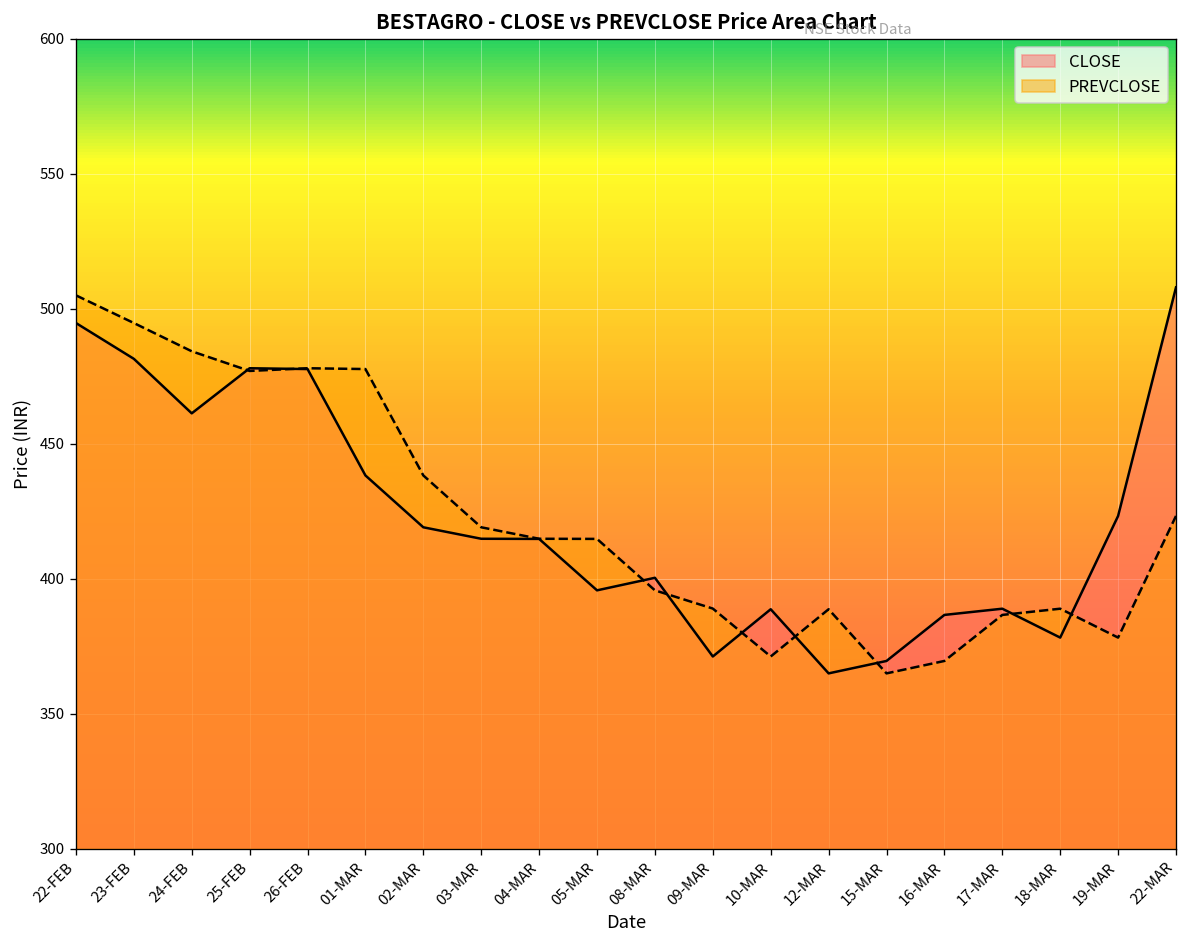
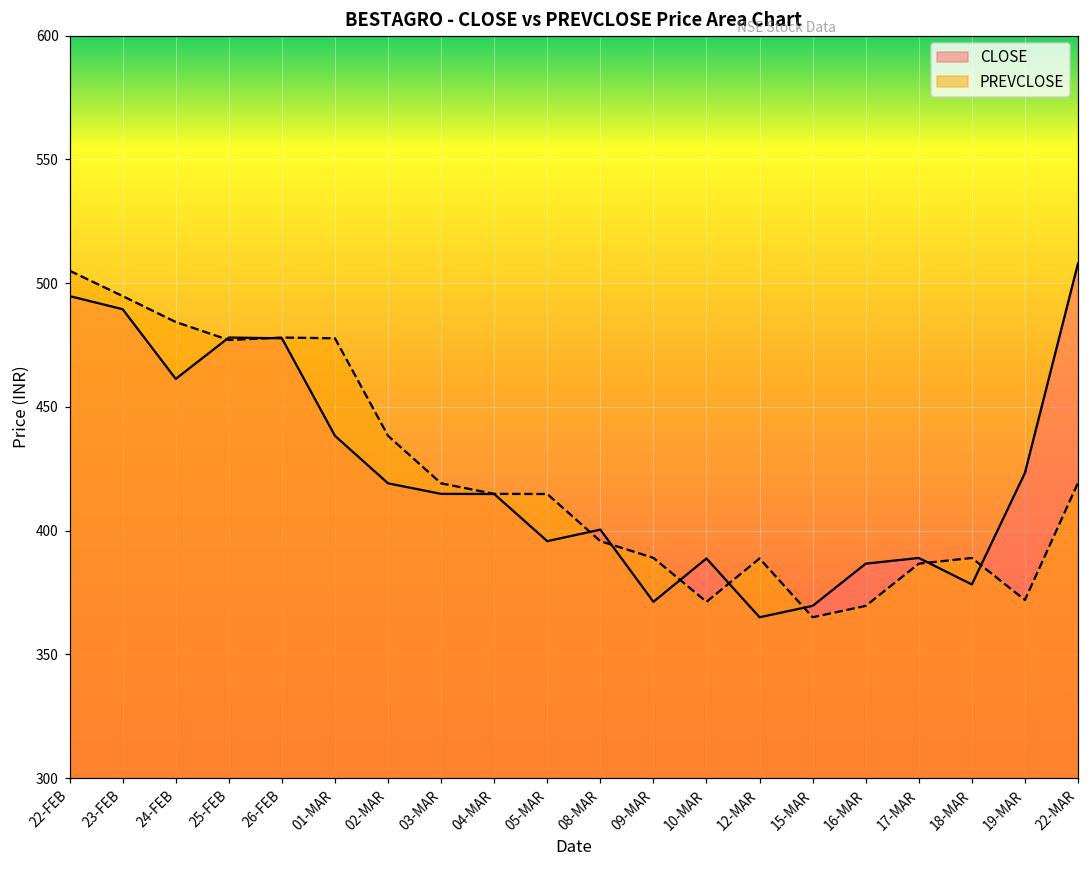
CLOSE, 23-FEB: 481 -> 489
PREVCLOSE, 19-MAR: 378 -> 372
PREVCLOSE, 22-MAR: 423 -> 419
